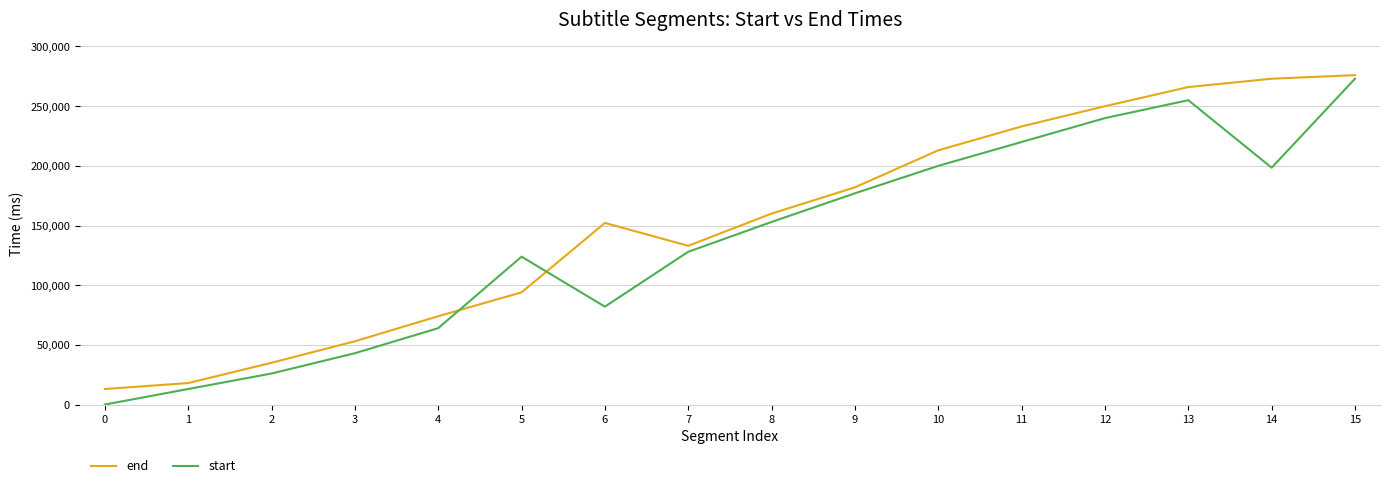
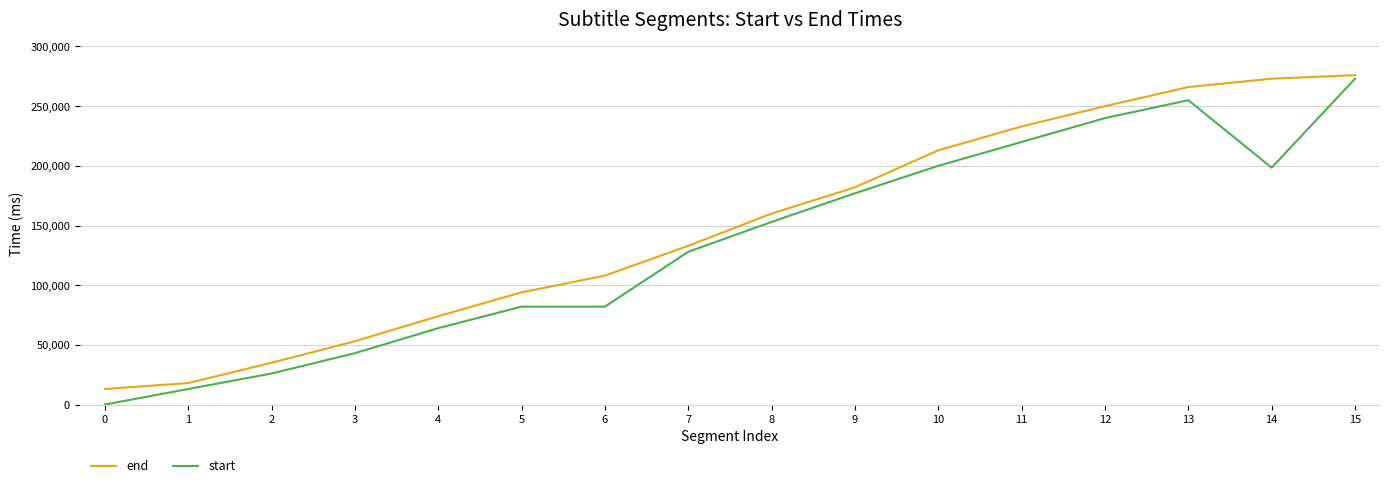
start, 5: 124,000 -> 82,000
end, 6: 152,000 -> 108,000
